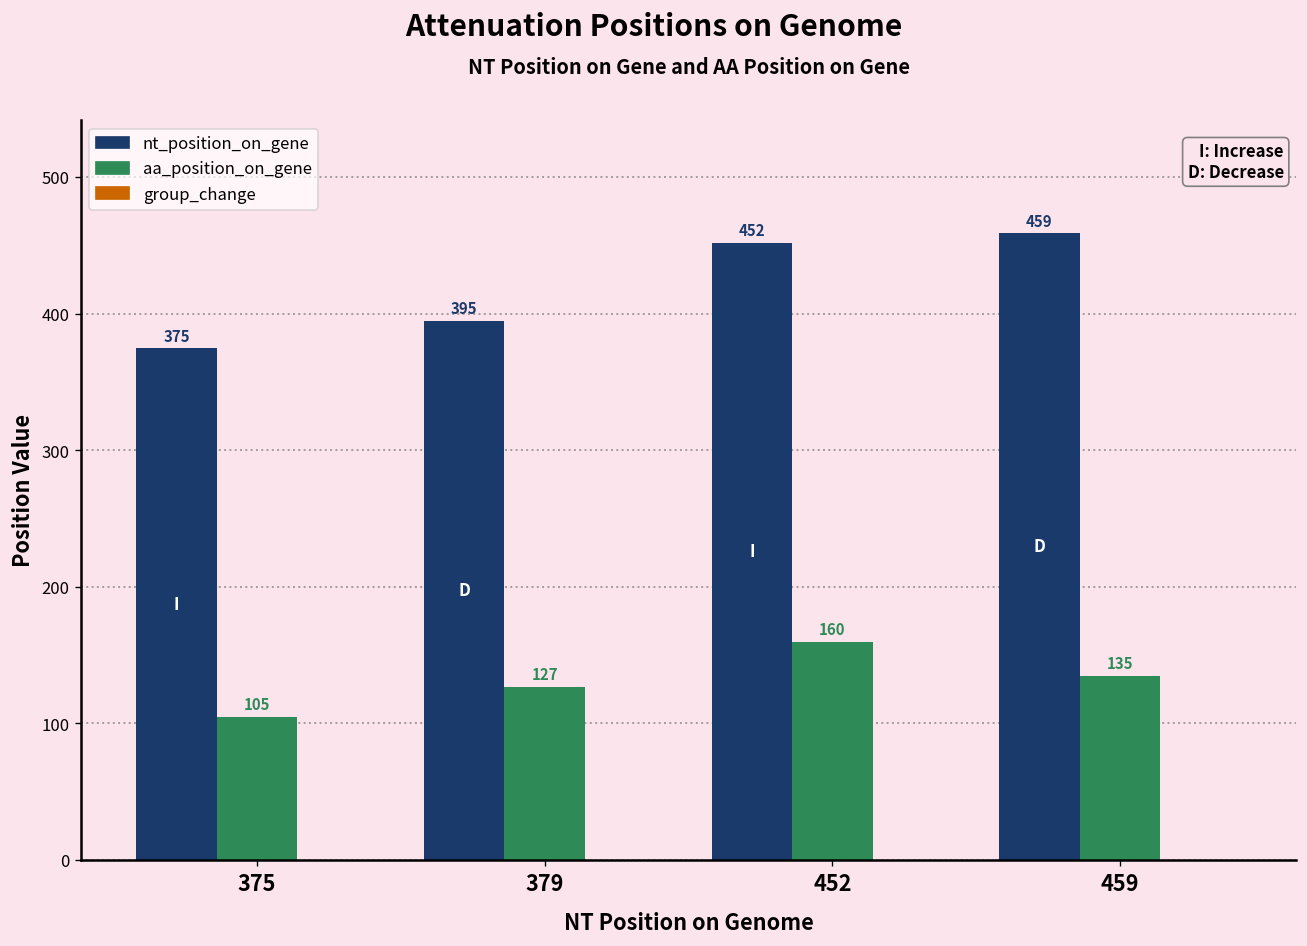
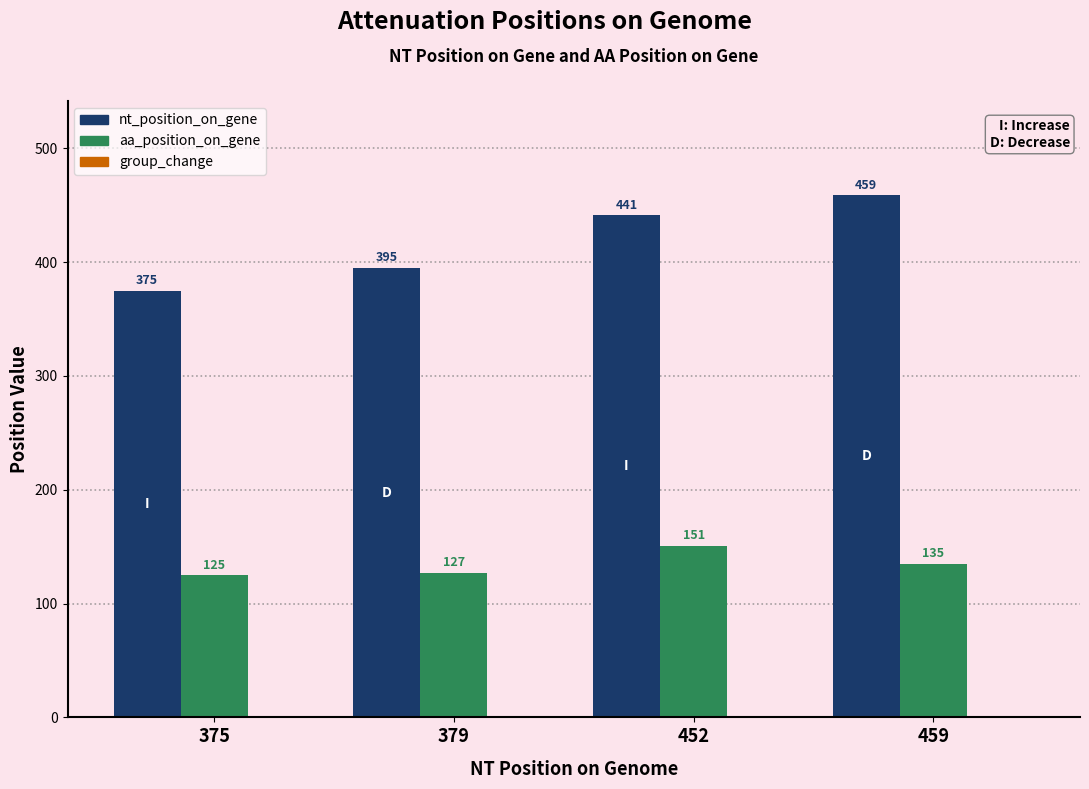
aa_position_on_gene, 375: 105 -> 125
nt_position_on_gene, 452: 452 -> 441
aa_position_on_gene, 452: 160 -> 151
